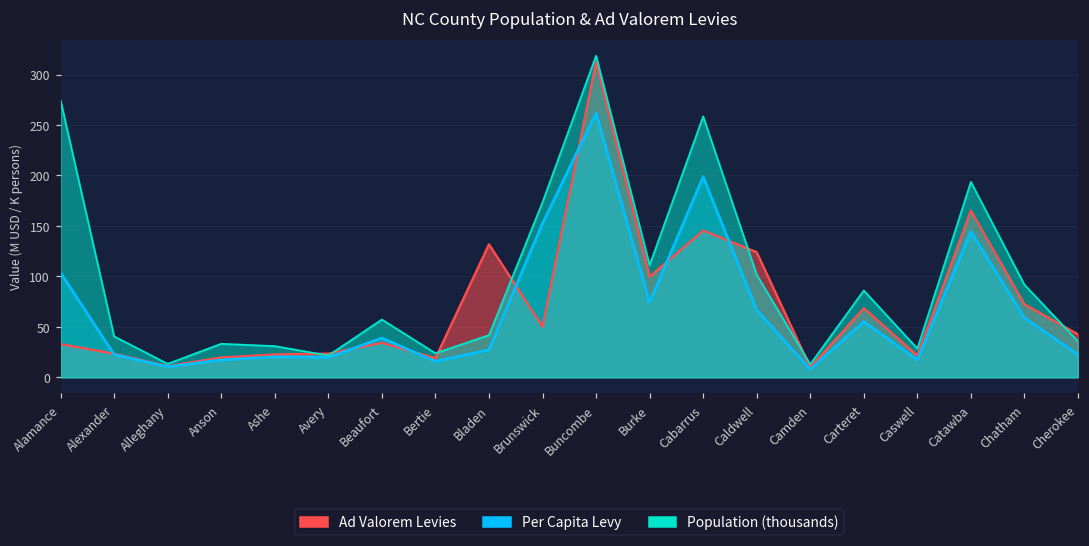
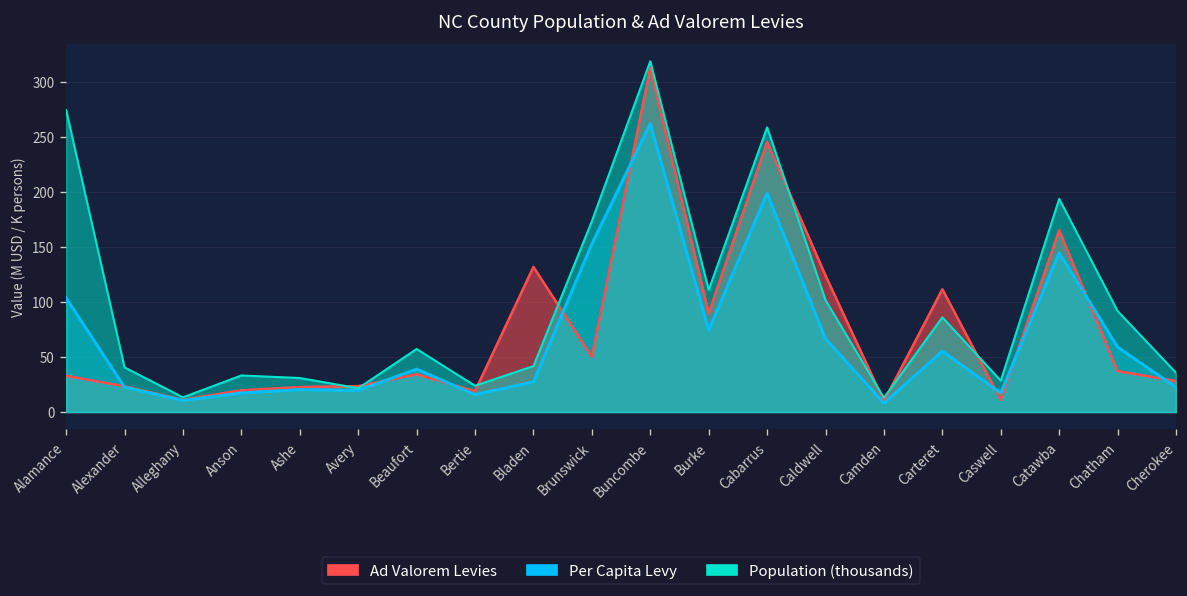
Ad Valorem Levies, Burke: 100 -> 90
Ad Valorem Levies, Cabarrus: 150 -> 250
Ad Valorem Levies, Carteret: 70 -> 110
Ad Valorem Levies, Caswell: 20 -> 10
Ad Valorem Levies, Chatham: 70 -> 40
Ad Valorem Levies, Cherokee: 40 -> 30
